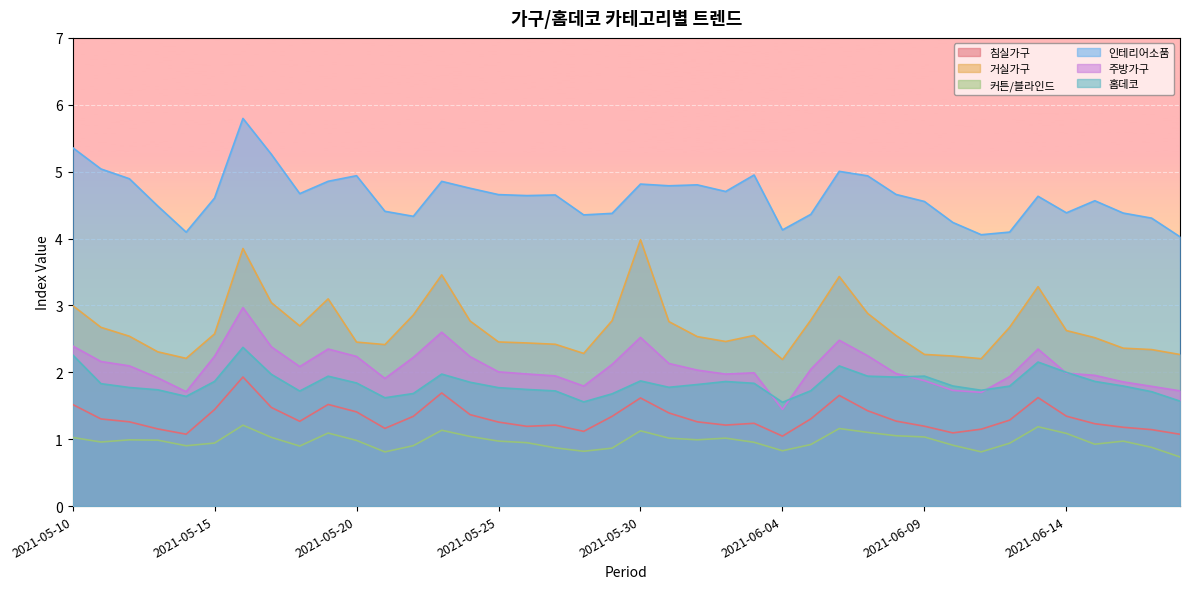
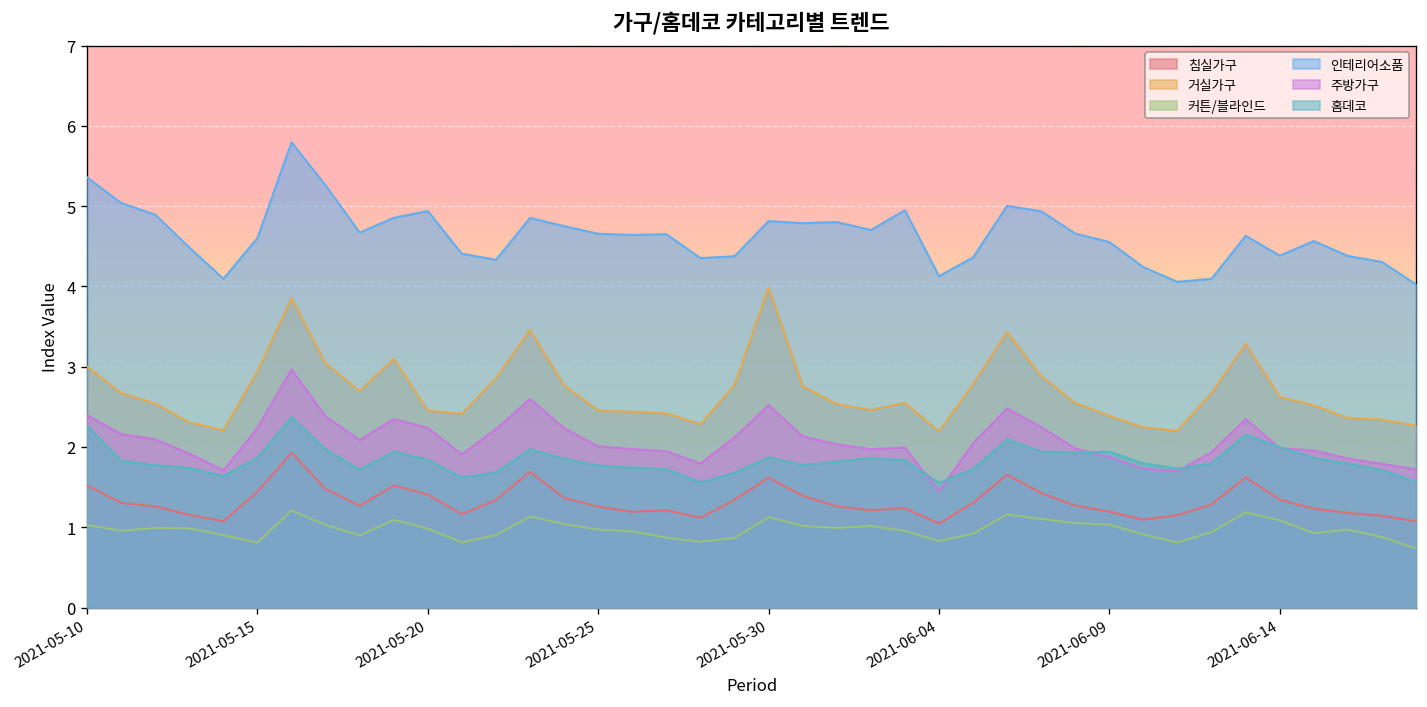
거실가구, 2021-05-15: 2.6 -> 2.9
커튼/블라인드, 2021-05-15: 0.9 -> 0.8
거실가구, 2021-06-09: 2.3 -> 2.4
